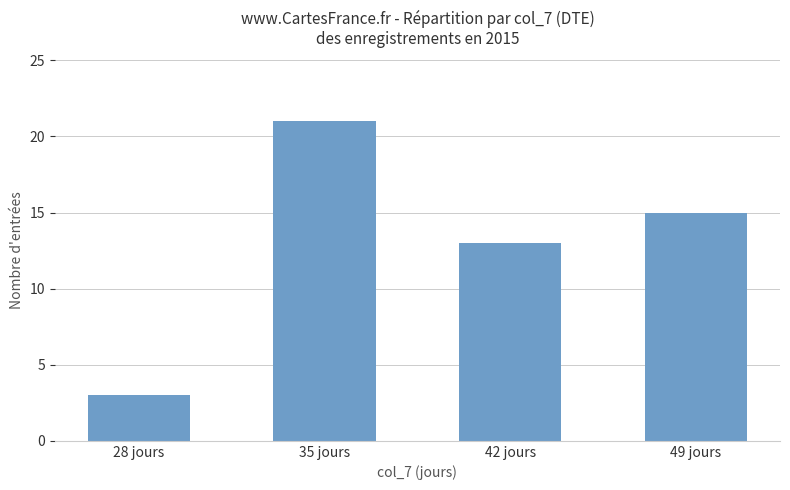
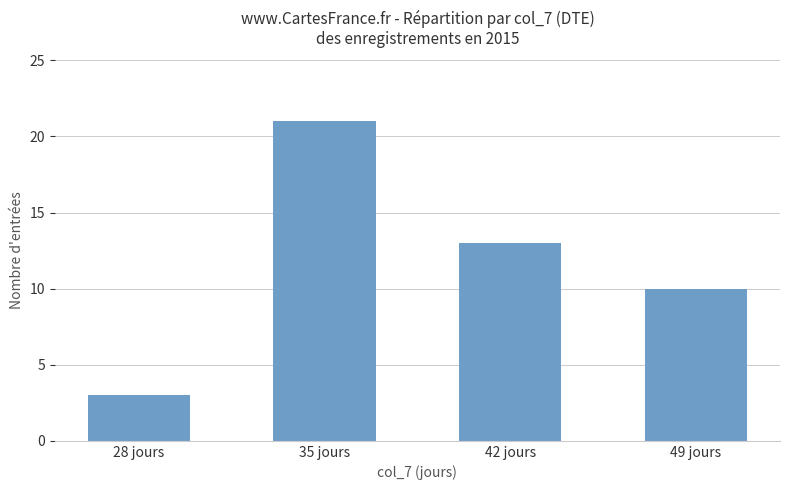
49 jours: 15 -> 10
